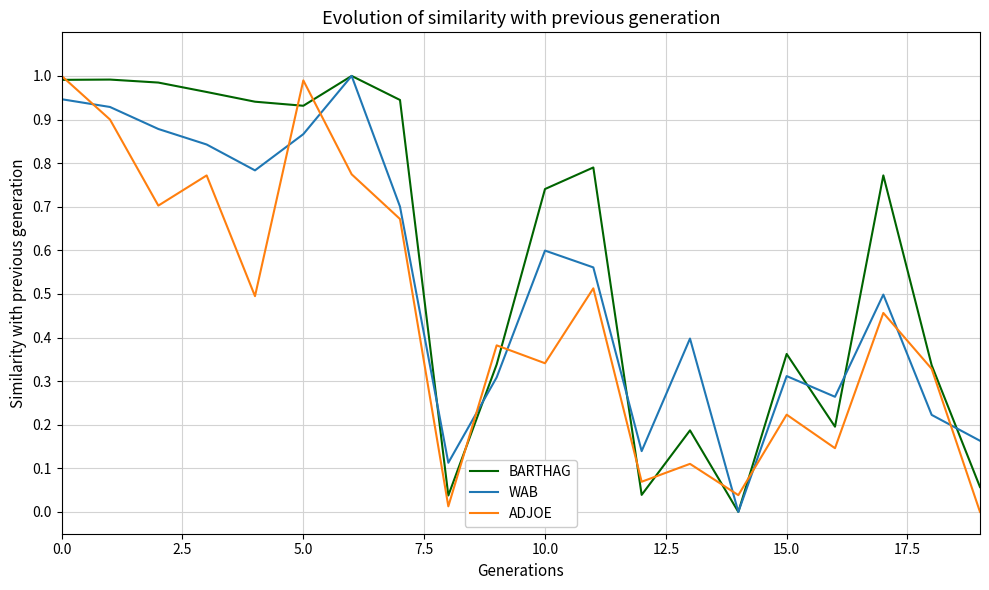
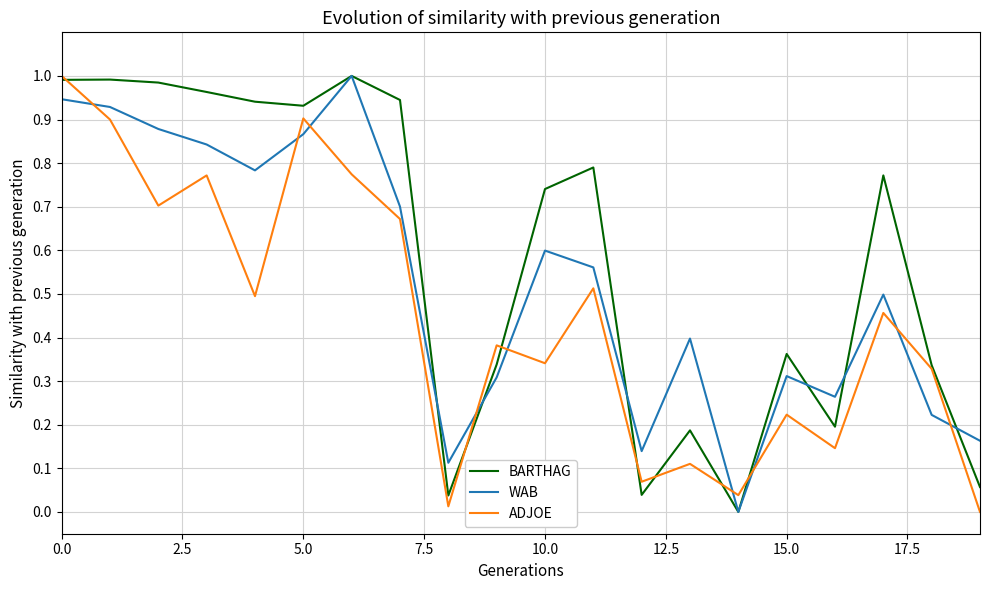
ADJOE, 5.0: 0.99 -> 0.90
